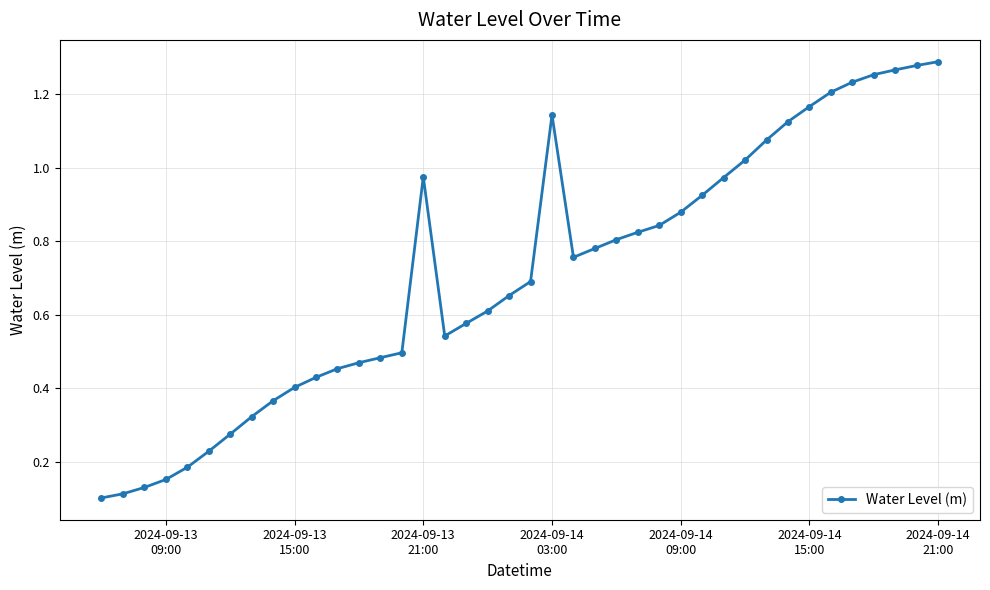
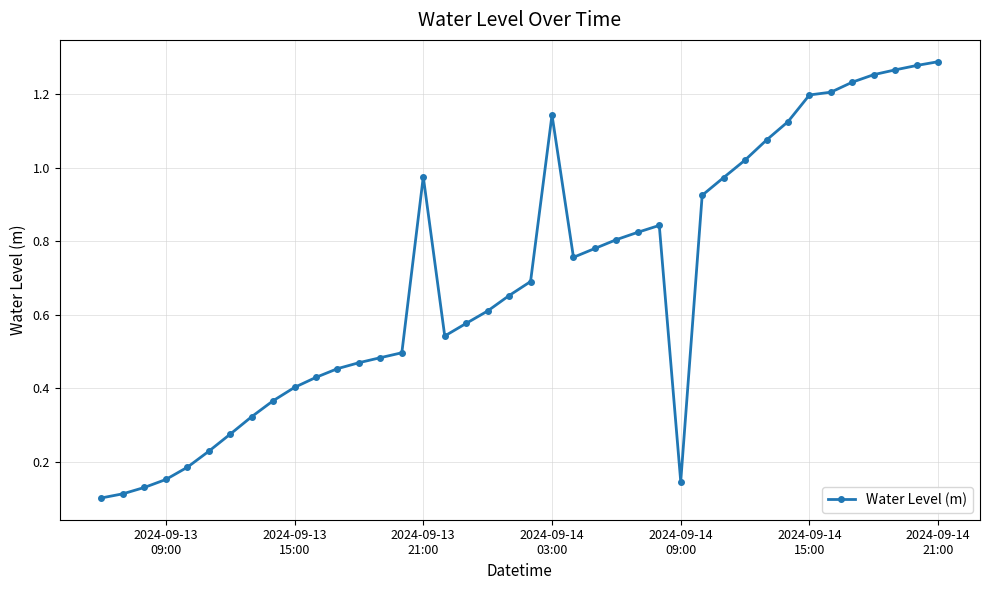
2024-09-14 09:00: 0.88 -> 0.15
2024-09-14 15:00: 1.17 -> 1.20
